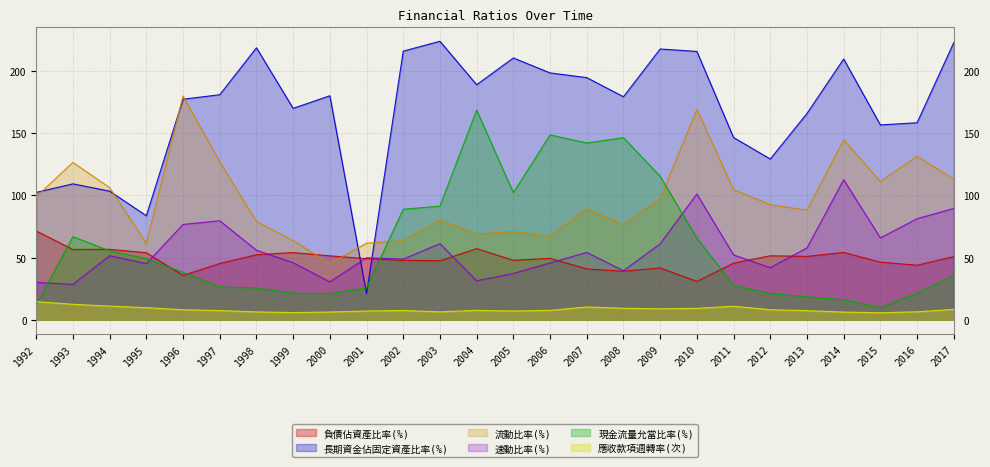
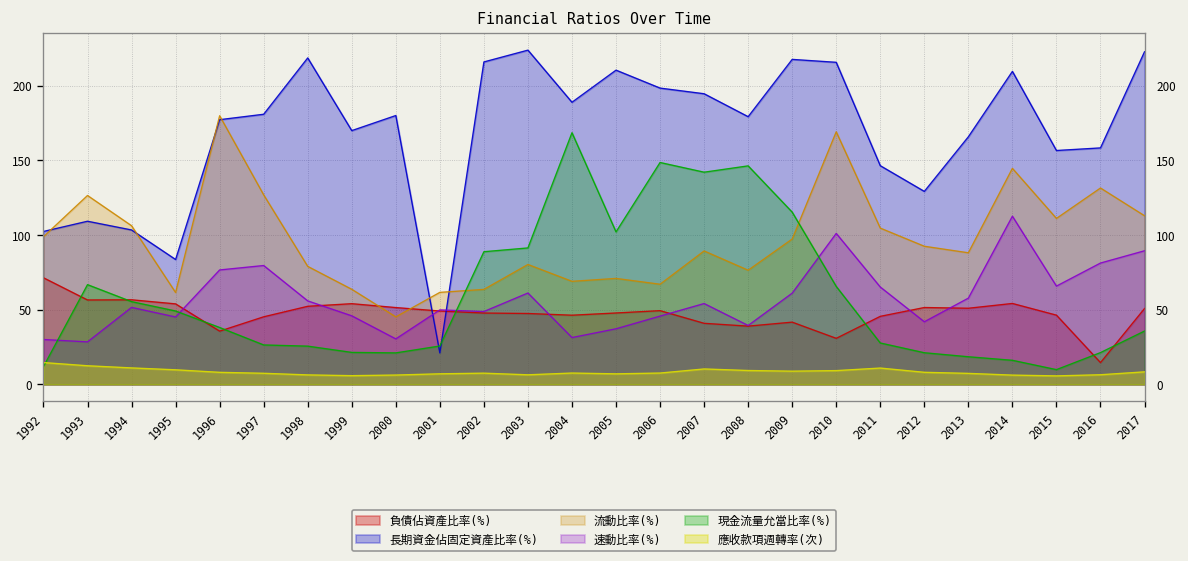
負債佔資產比率(%), 2004: 57 -> 46
速動比率(%), 2011: 52 -> 65
負債佔資產比率(%), 2016: 44 -> 15
